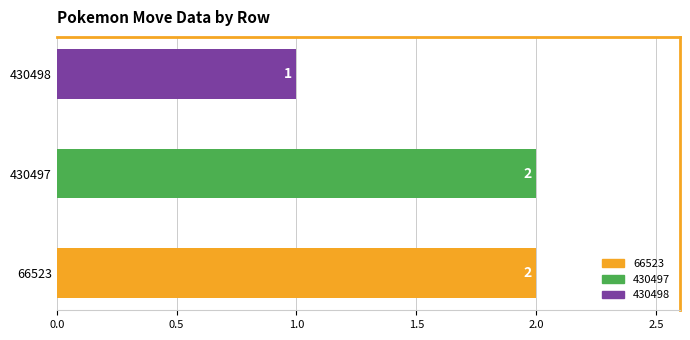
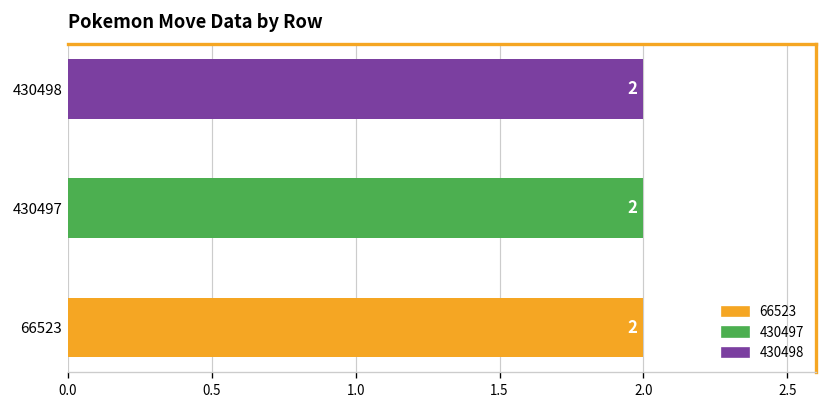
430498: 1 -> 2
